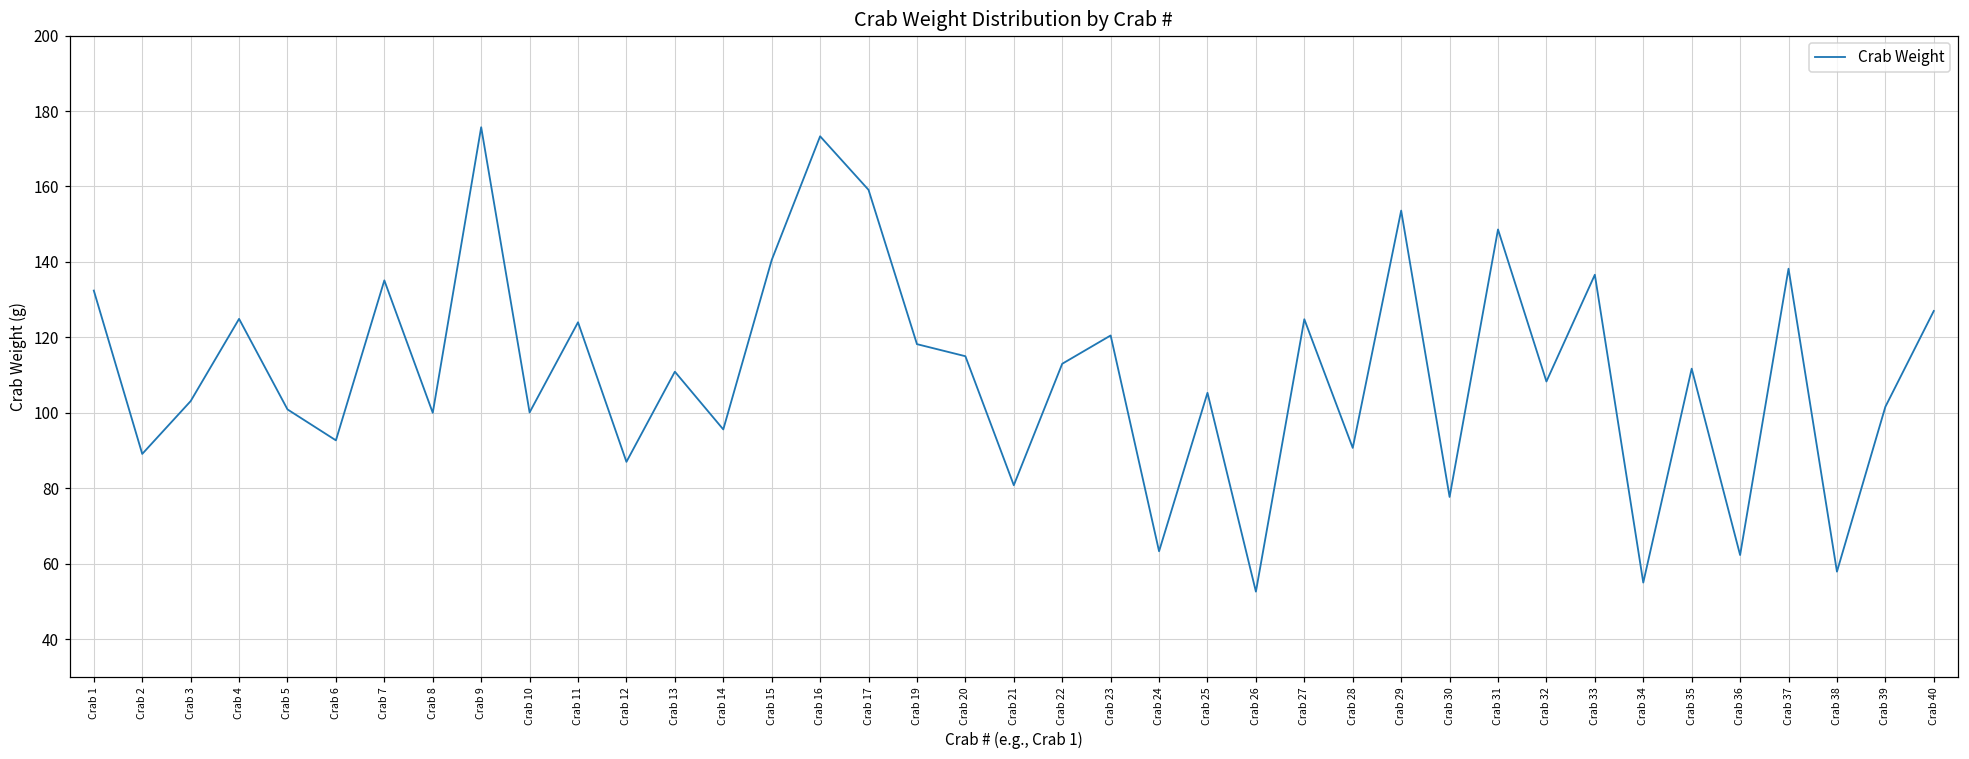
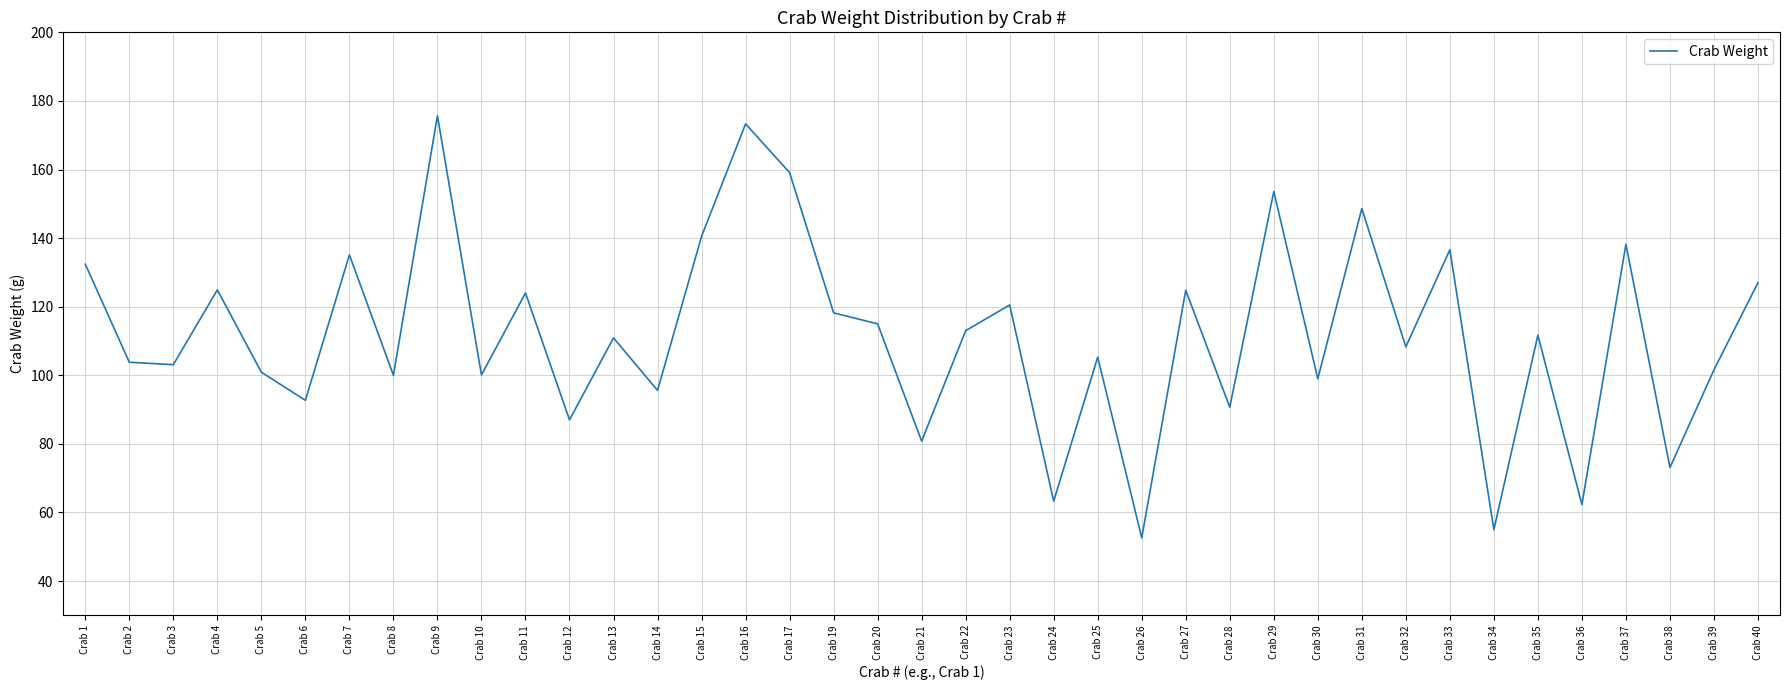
Crab 2: 89 -> 104
Crab 30: 78 -> 99
Crab 38: 58 -> 73
